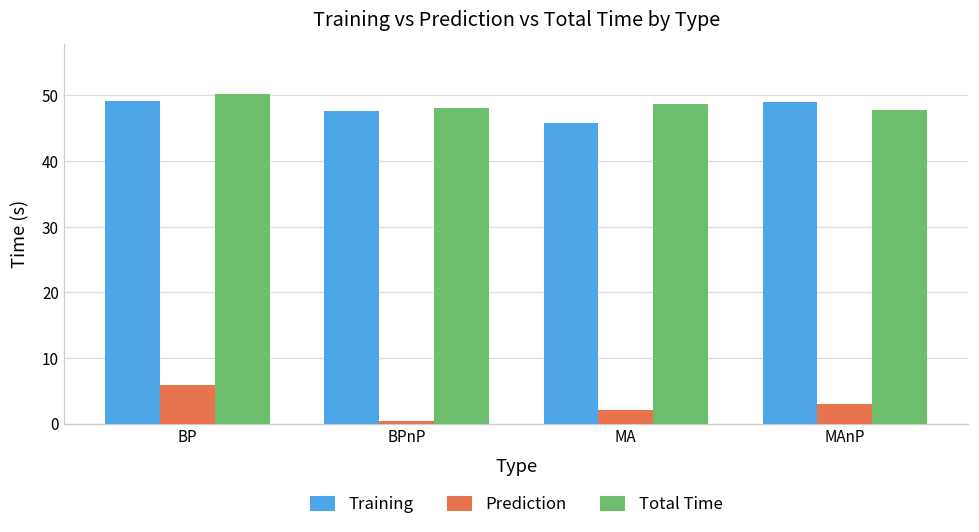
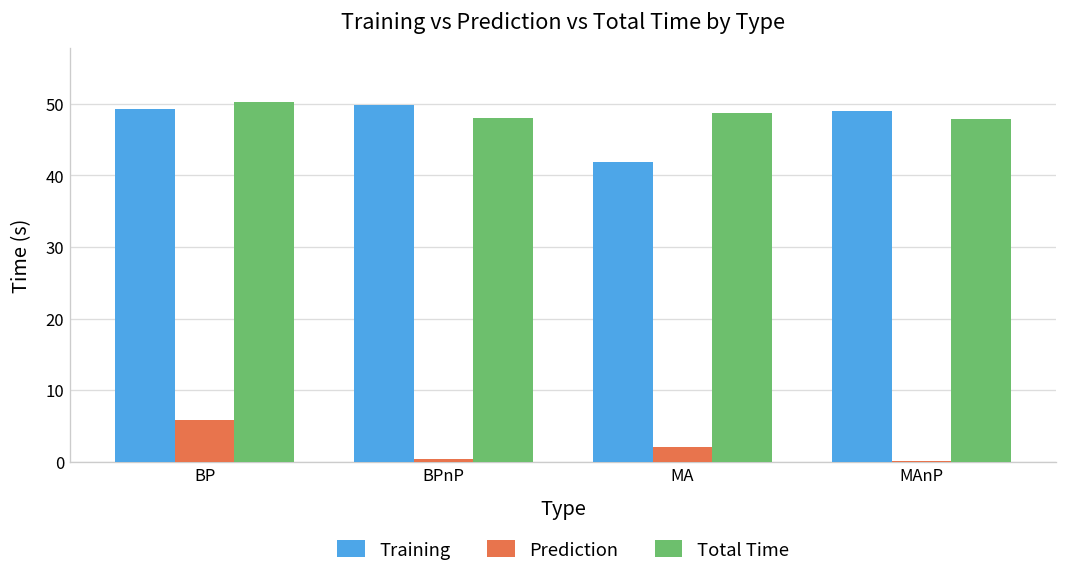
Training, BPnP: 48 -> 50
Training, MA: 46 -> 42
Prediction, MAnP: 3 -> 0
